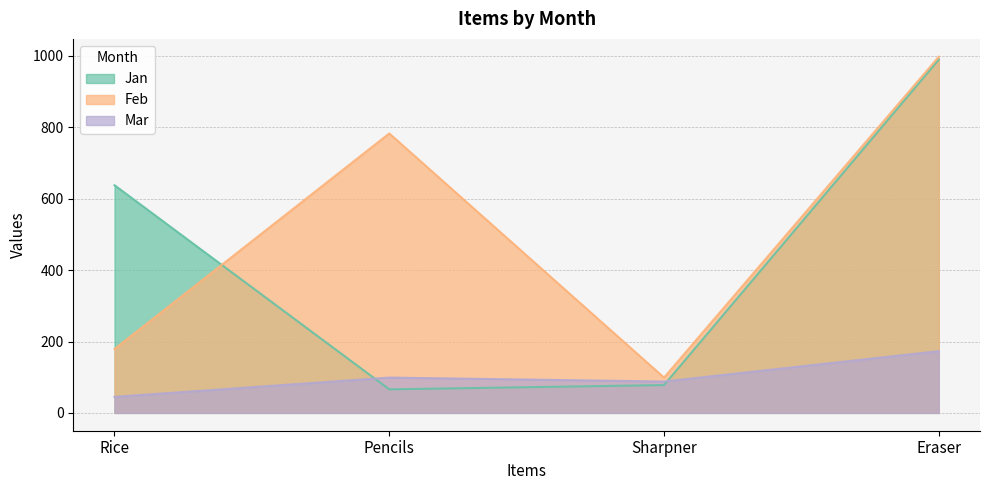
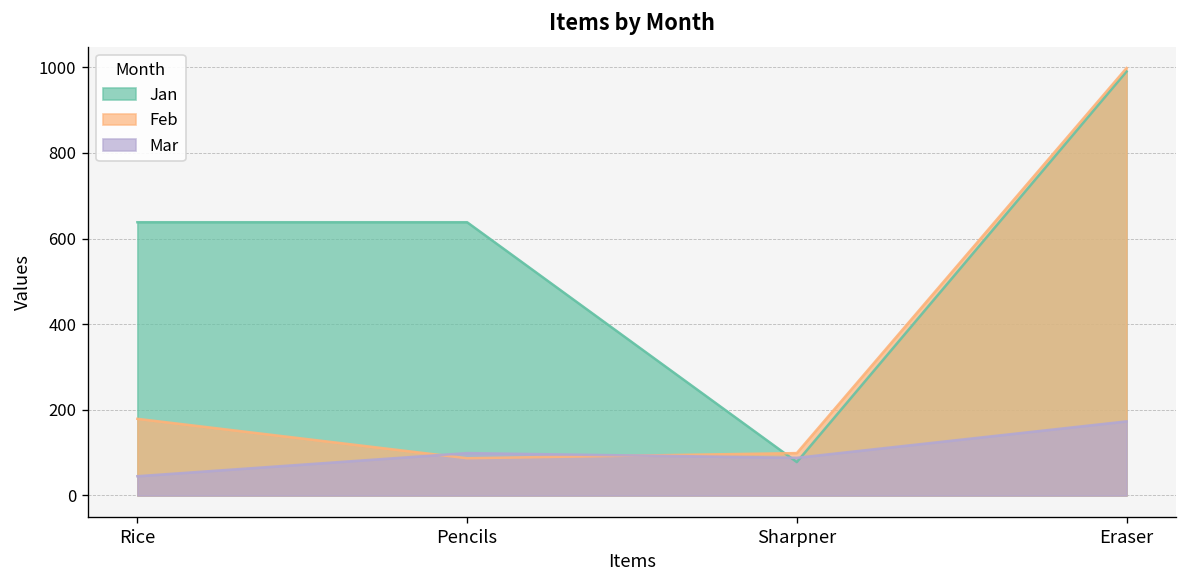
Jan, Pencils: 70 -> 640
Feb, Pencils: 780 -> 90
